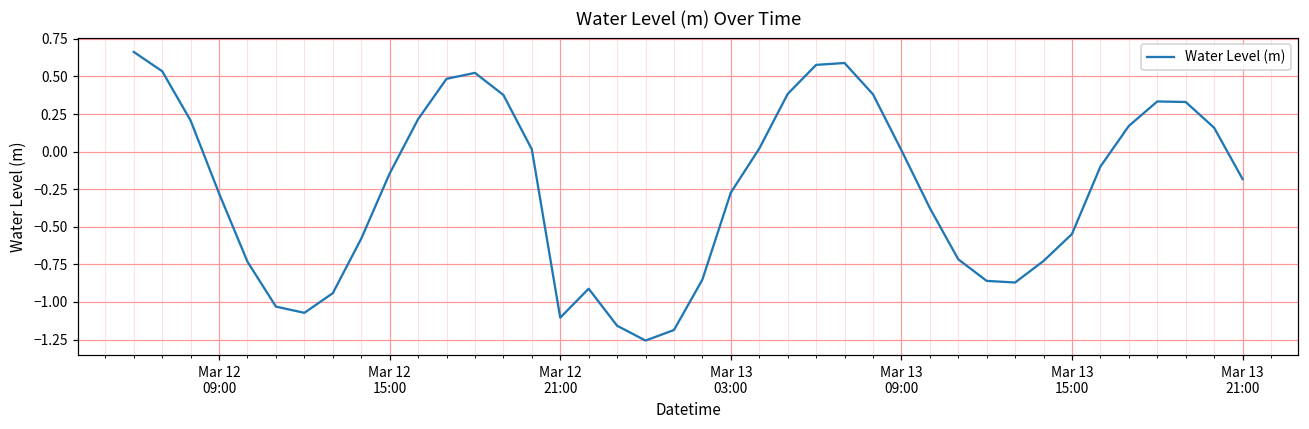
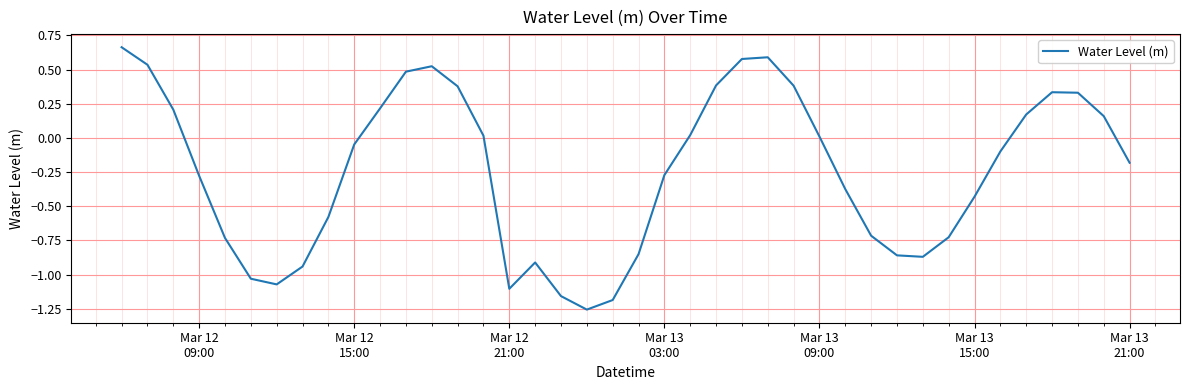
Mar 12 15:00: -0.15 -> -0.05
Mar 13 15:00: -0.55 -> -0.43
